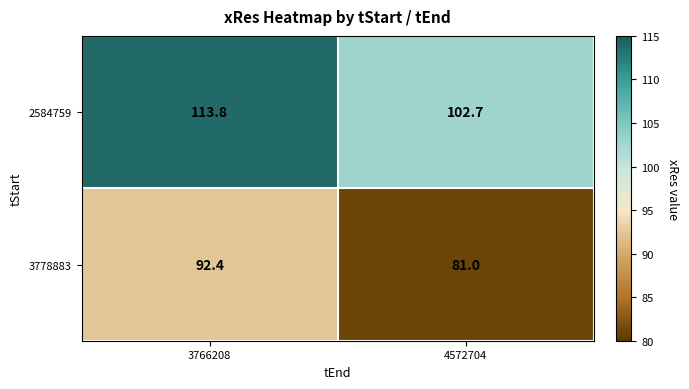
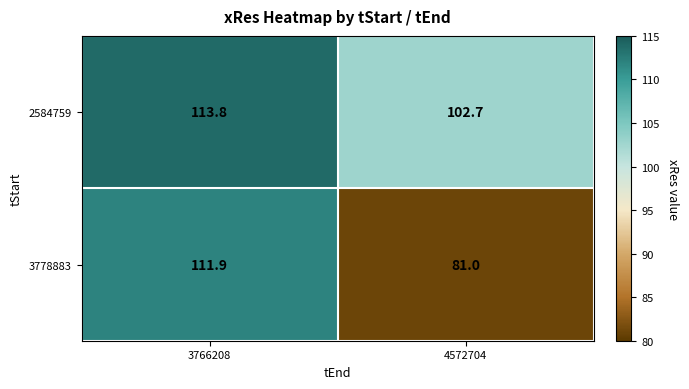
3778883, 3766208: 92.4 -> 111.9
